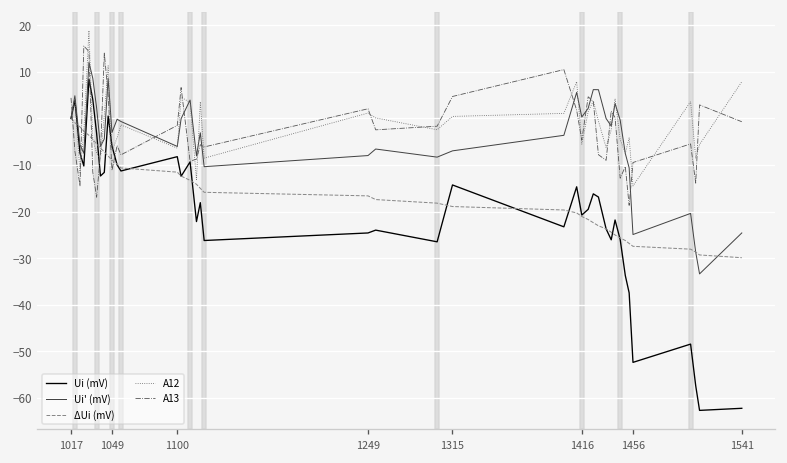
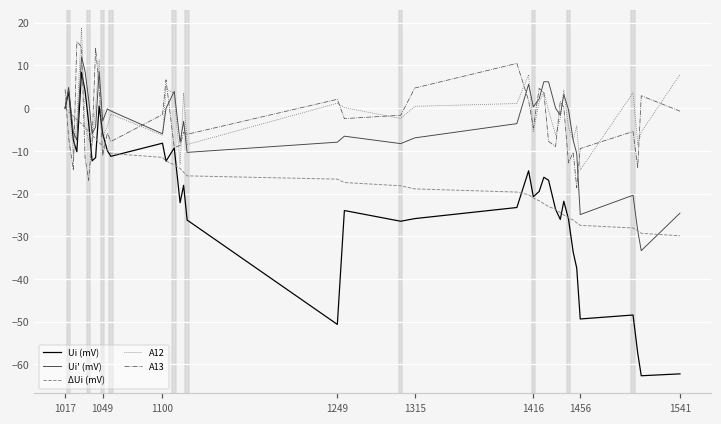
Ui (mV), 1249: -25 -> -51
Ui (mV), 1315: -14 -> -26
Ui (mV), 1456: -52 -> -49
